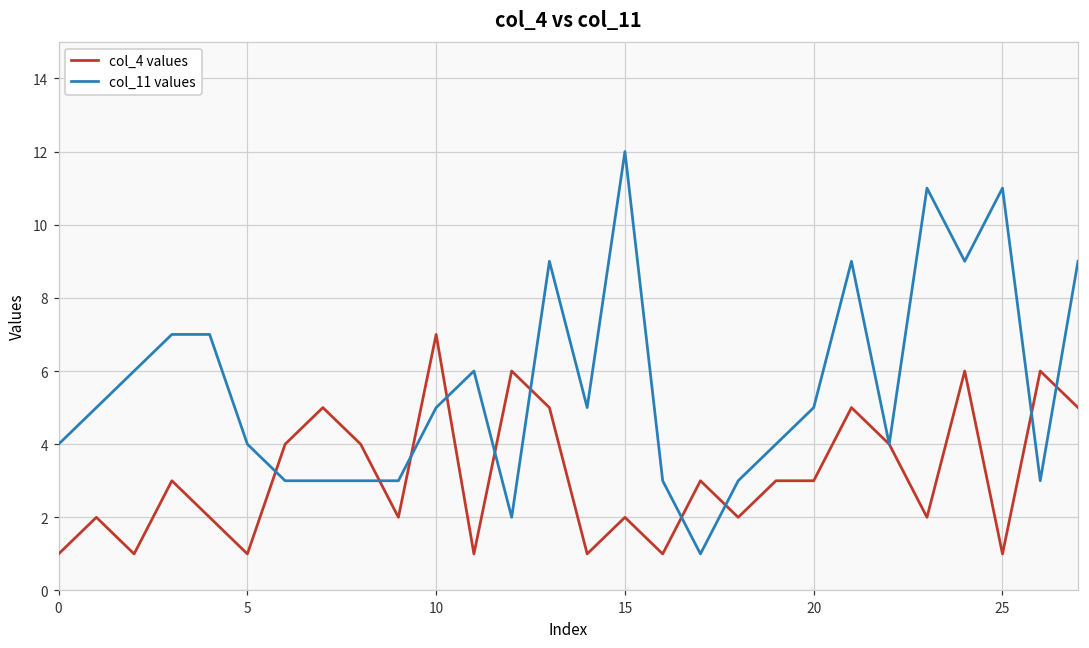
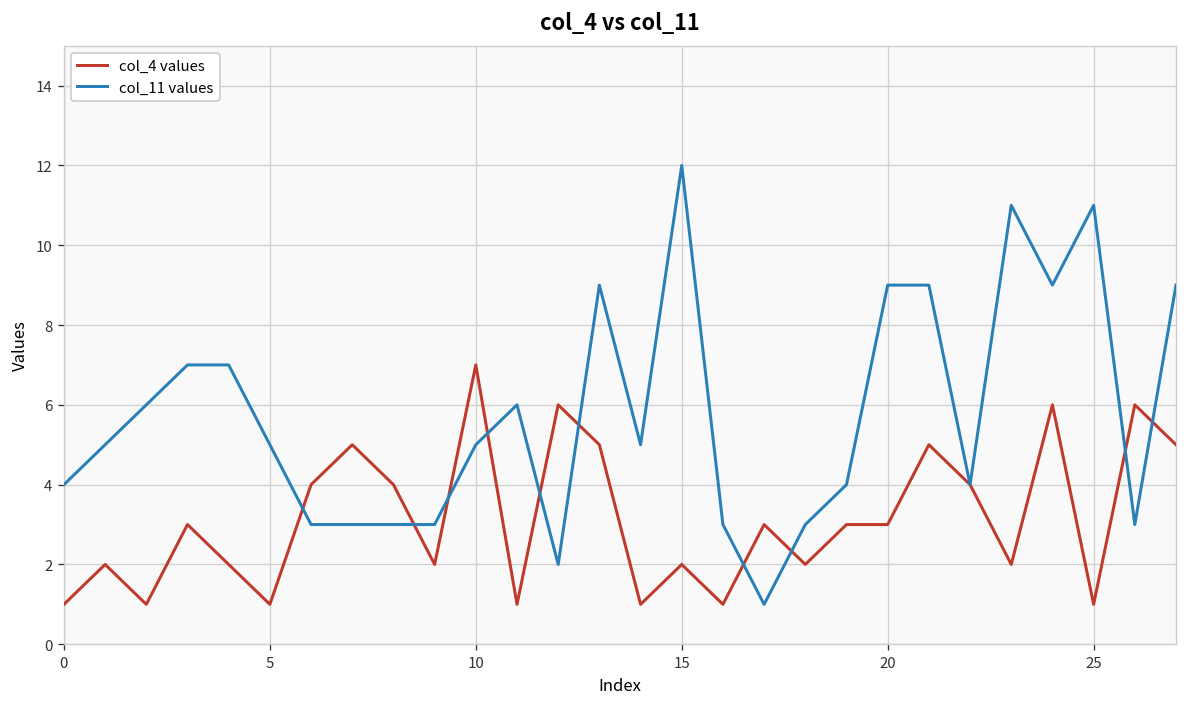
col_11 values, 5: 4 -> 5
col_11 values, 20: 5 -> 9
